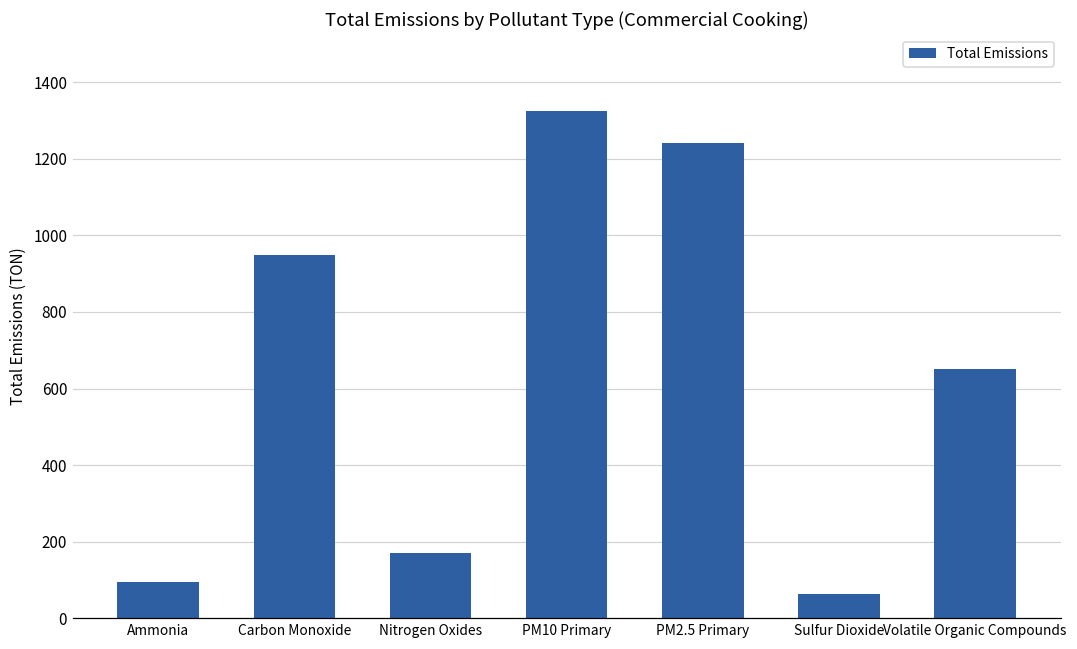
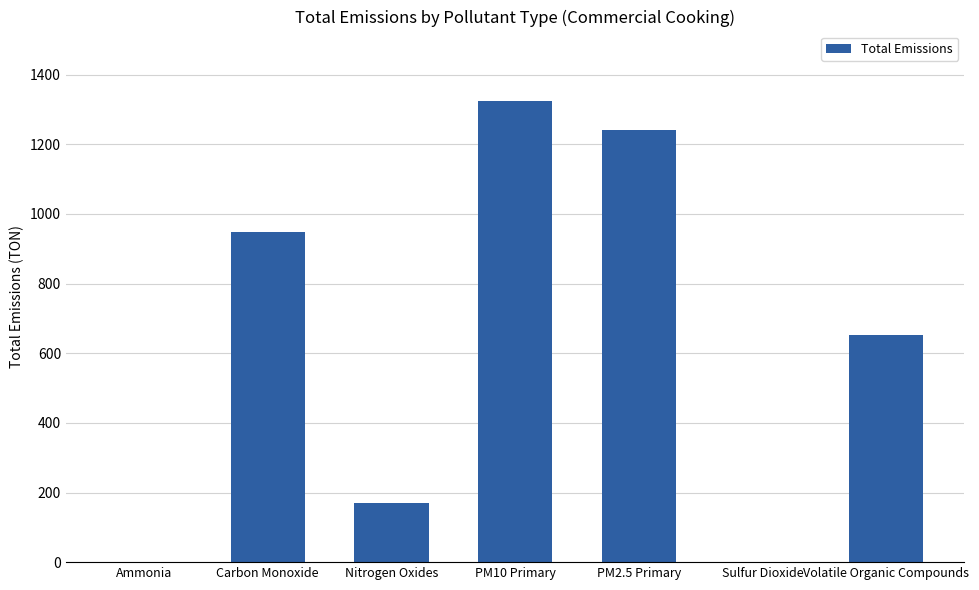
Ammonia: 90 -> 0
Sulfur Dioxide: 60 -> 0
